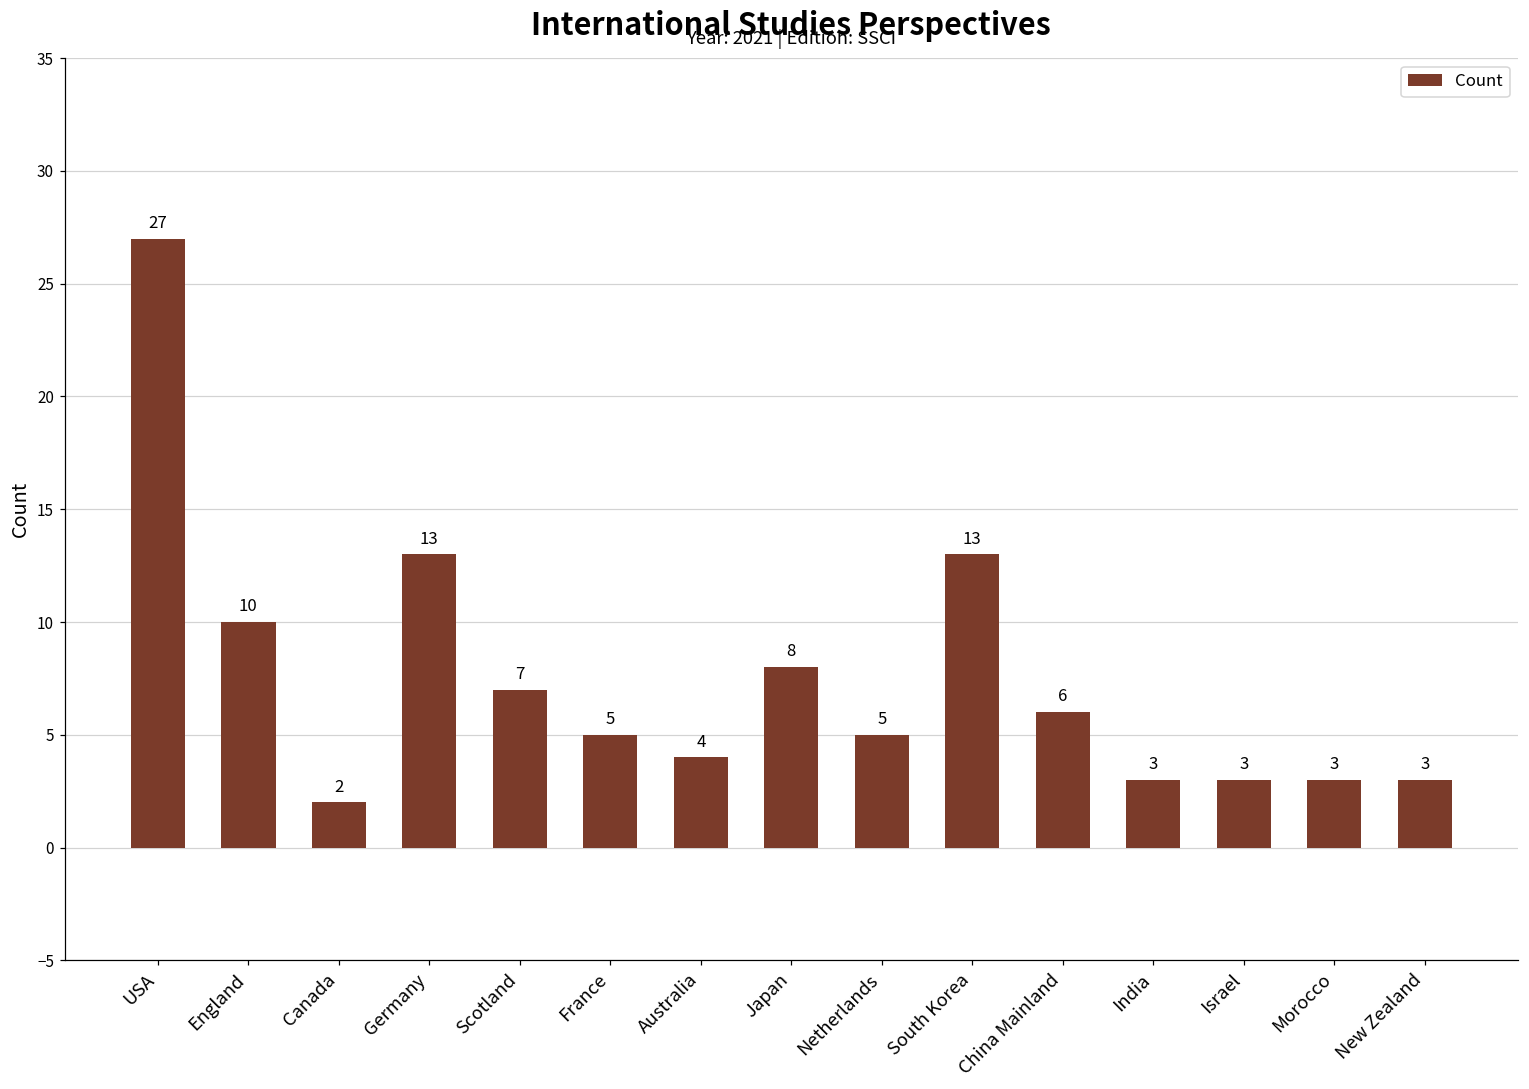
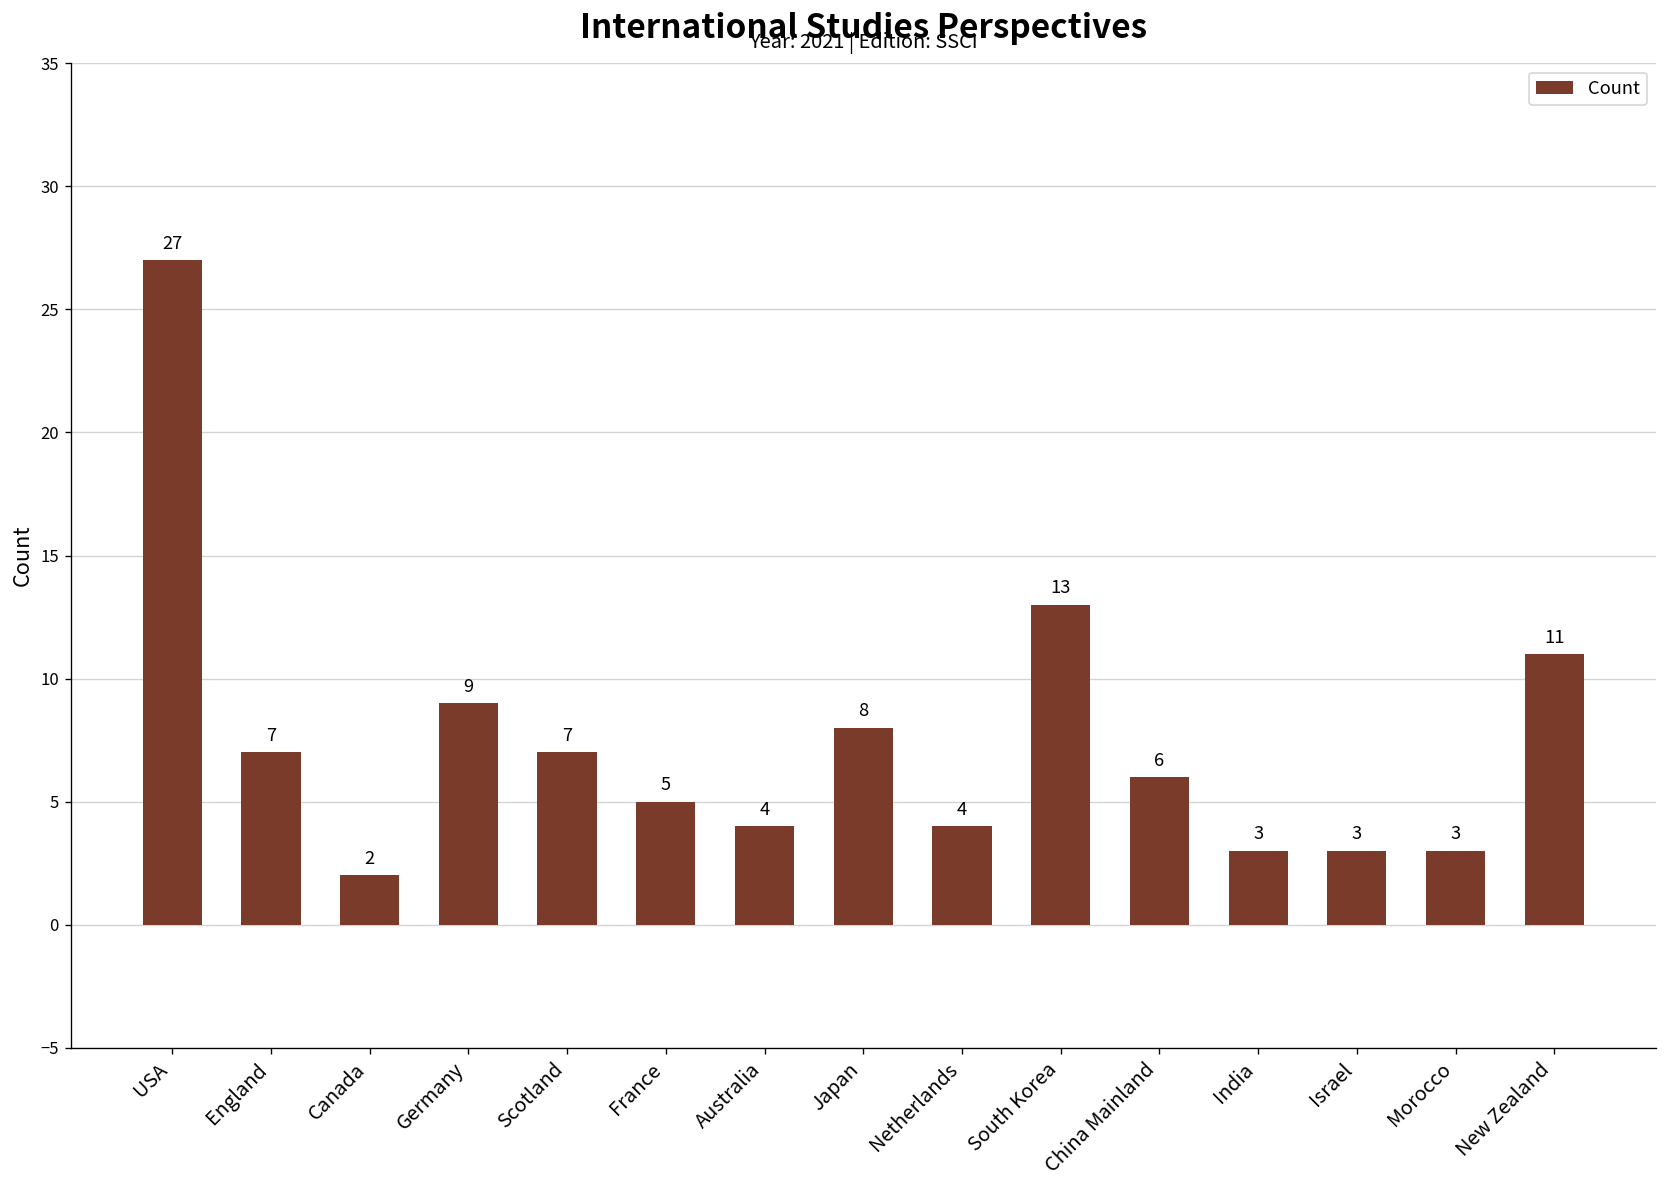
England: 10 -> 7
Germany: 13 -> 9
Netherlands: 5 -> 4
New Zealand: 3 -> 11
